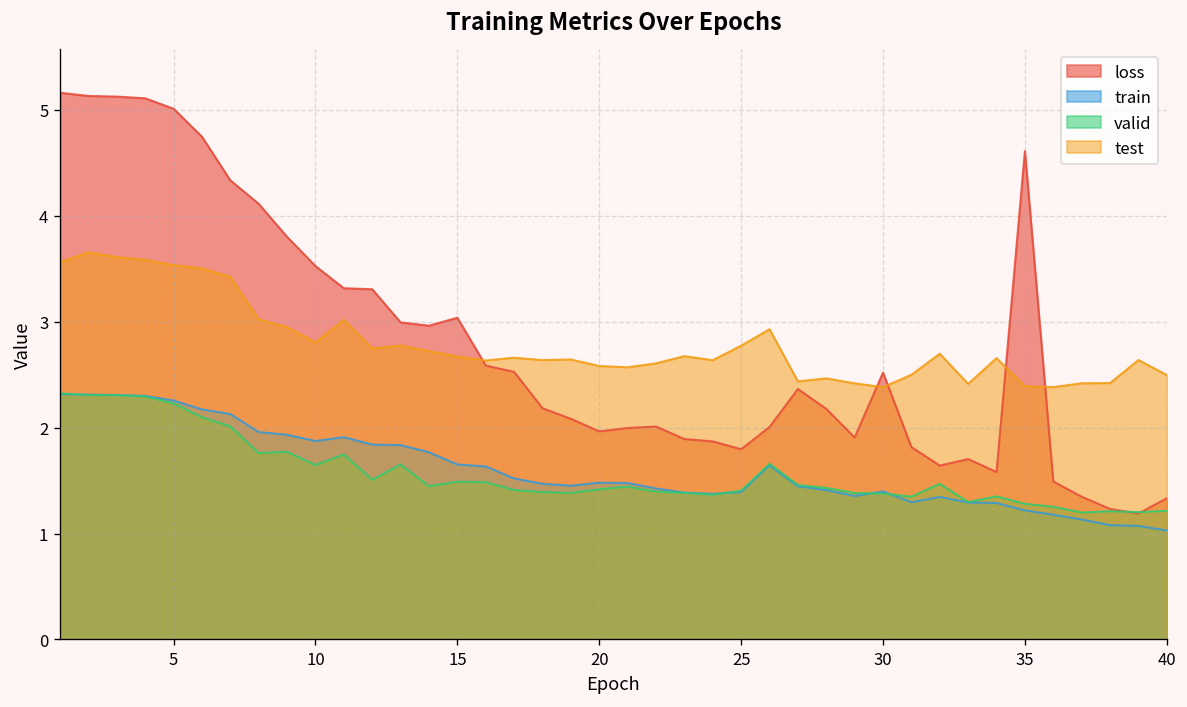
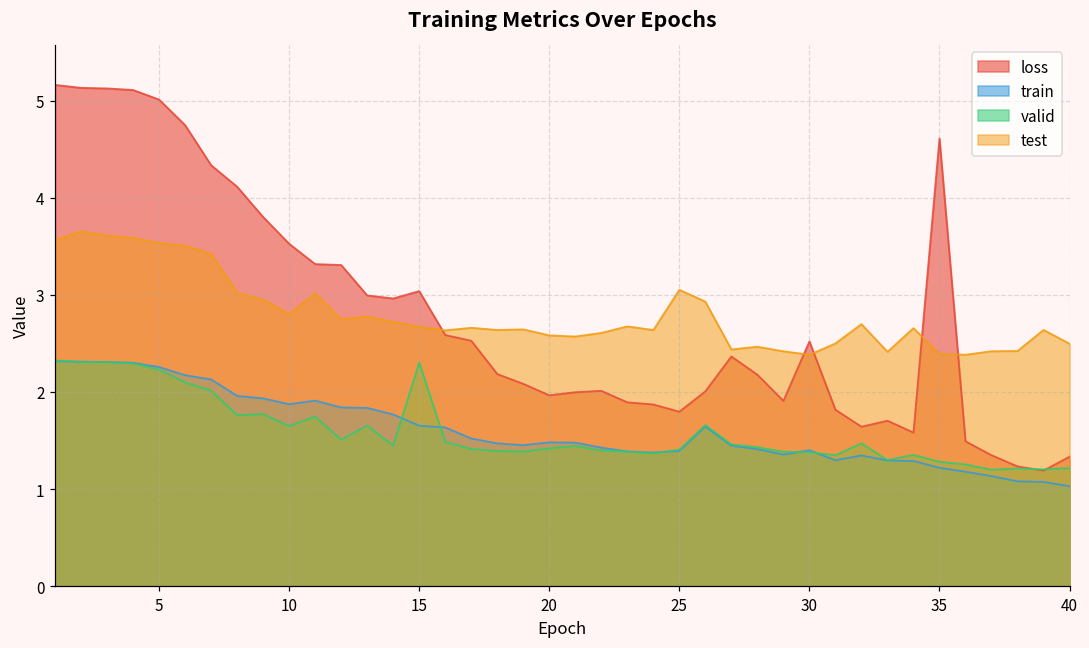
valid, 15: 1.5 -> 2.3
test, 25: 2.8 -> 3.1
